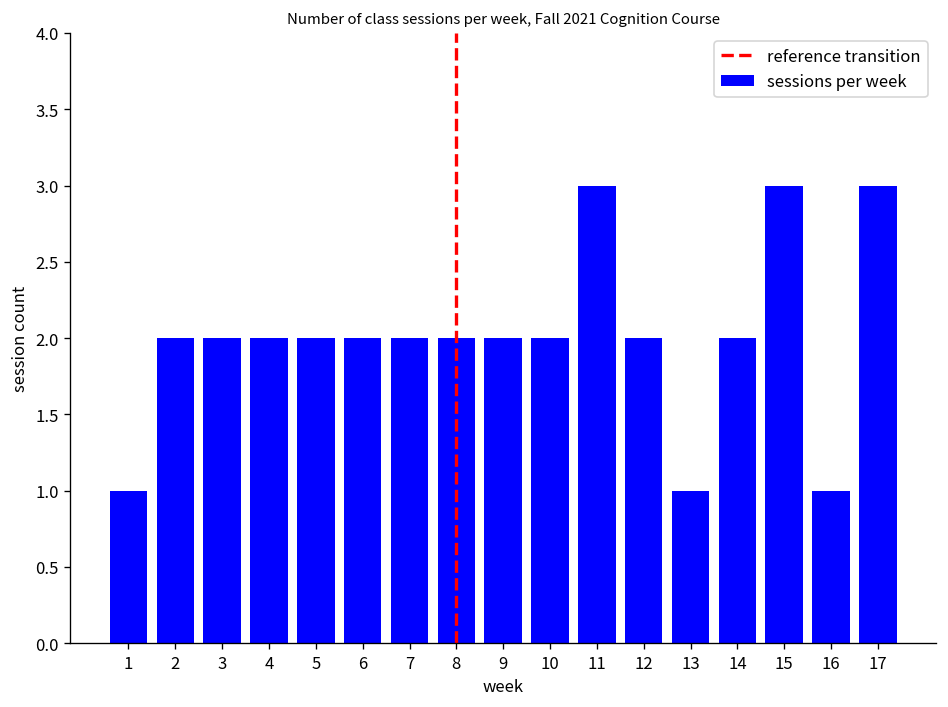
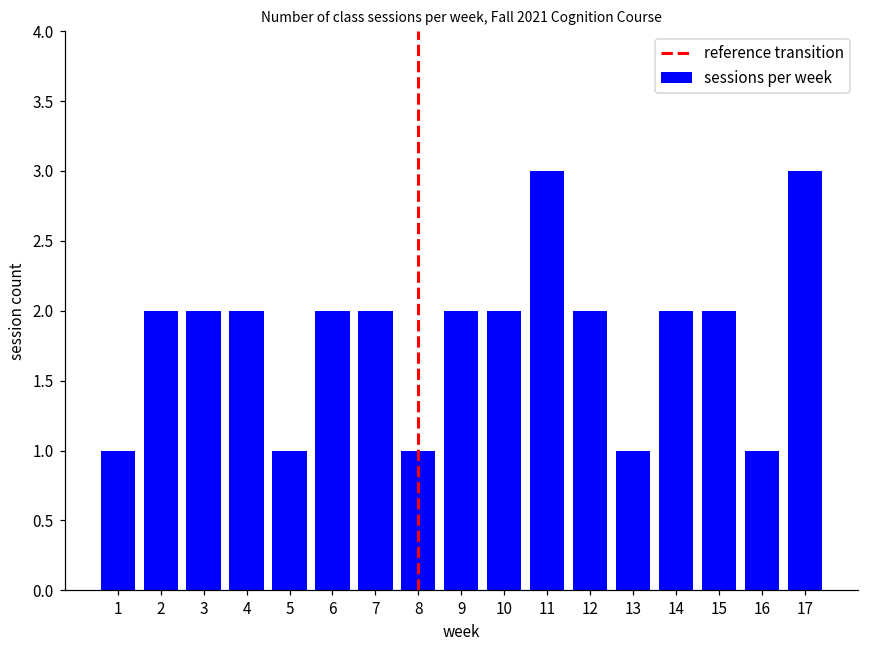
5: 2 -> 1
8: 2 -> 1
15: 3 -> 2
